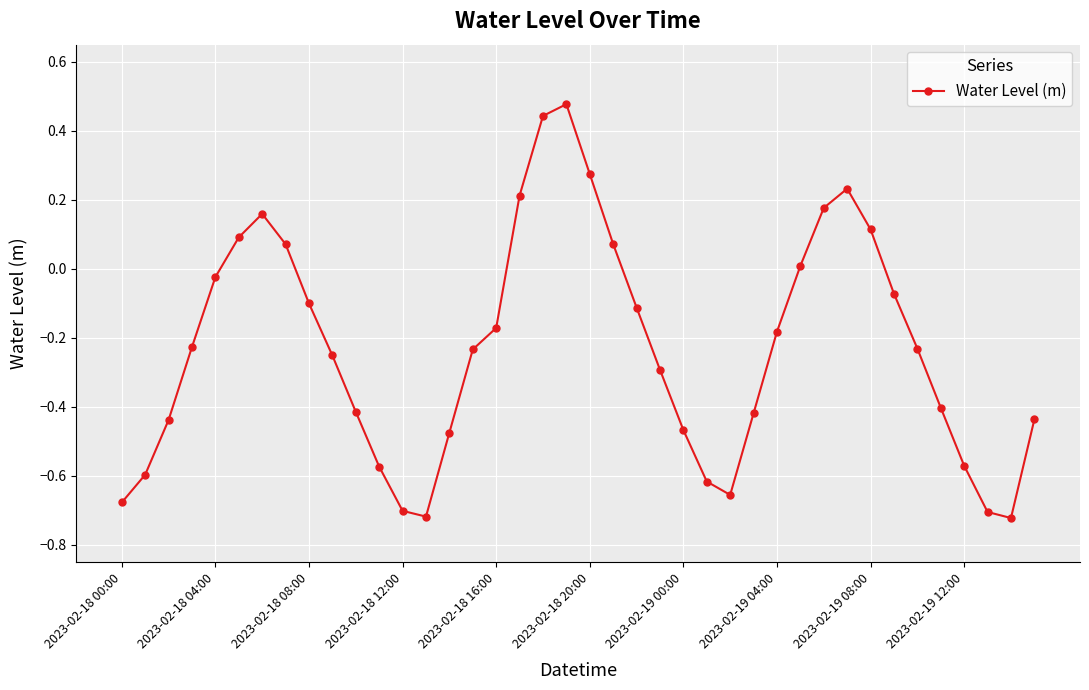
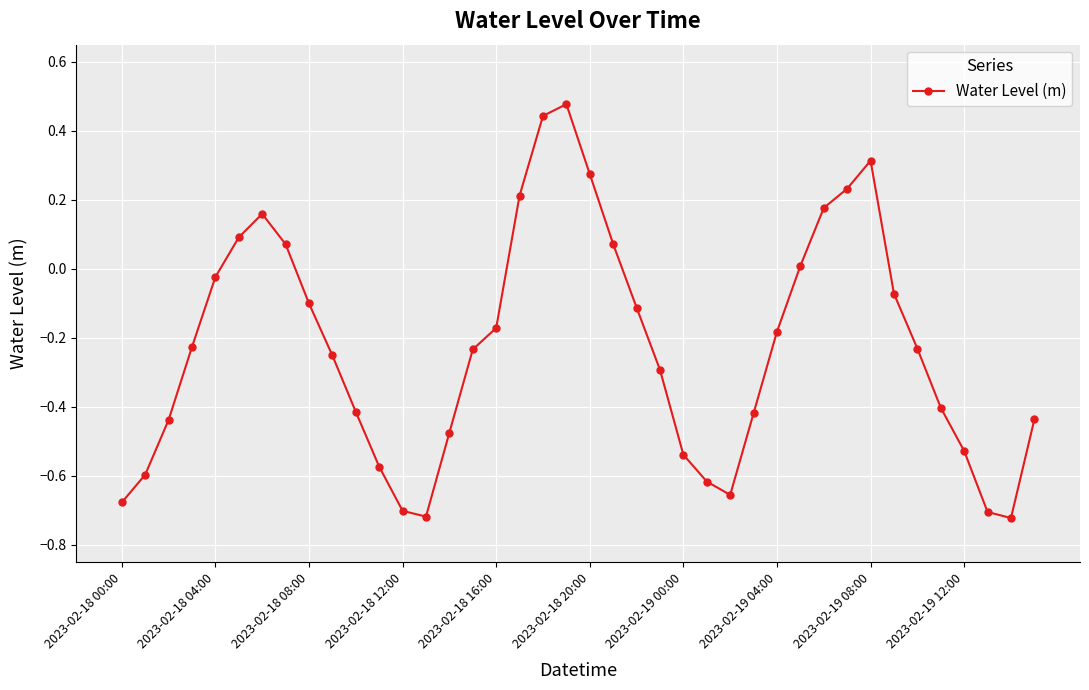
2023-02-19 00:00: -0.47 -> -0.54
2023-02-19 08:00: 0.11 -> 0.31
2023-02-19 12:00: -0.57 -> -0.53
